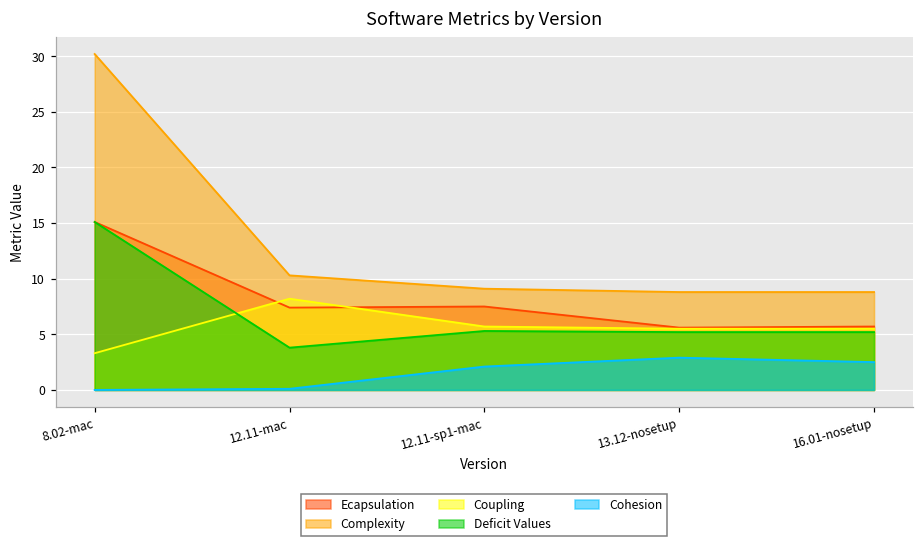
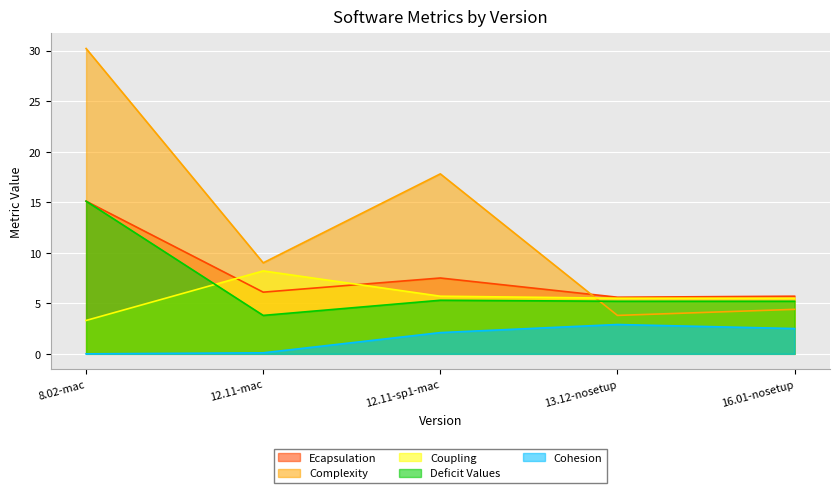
Ecapsulation, 12.11-mac: 7.4 -> 6.1
Complexity, 12.11-mac: 10.3 -> 9.0
Complexity, 12.11-sp1-mac: 9.1 -> 17.8
Complexity, 13.12-nosetup: 8.8 -> 3.8
Complexity, 16.01-nosetup: 8.8 -> 4.4
